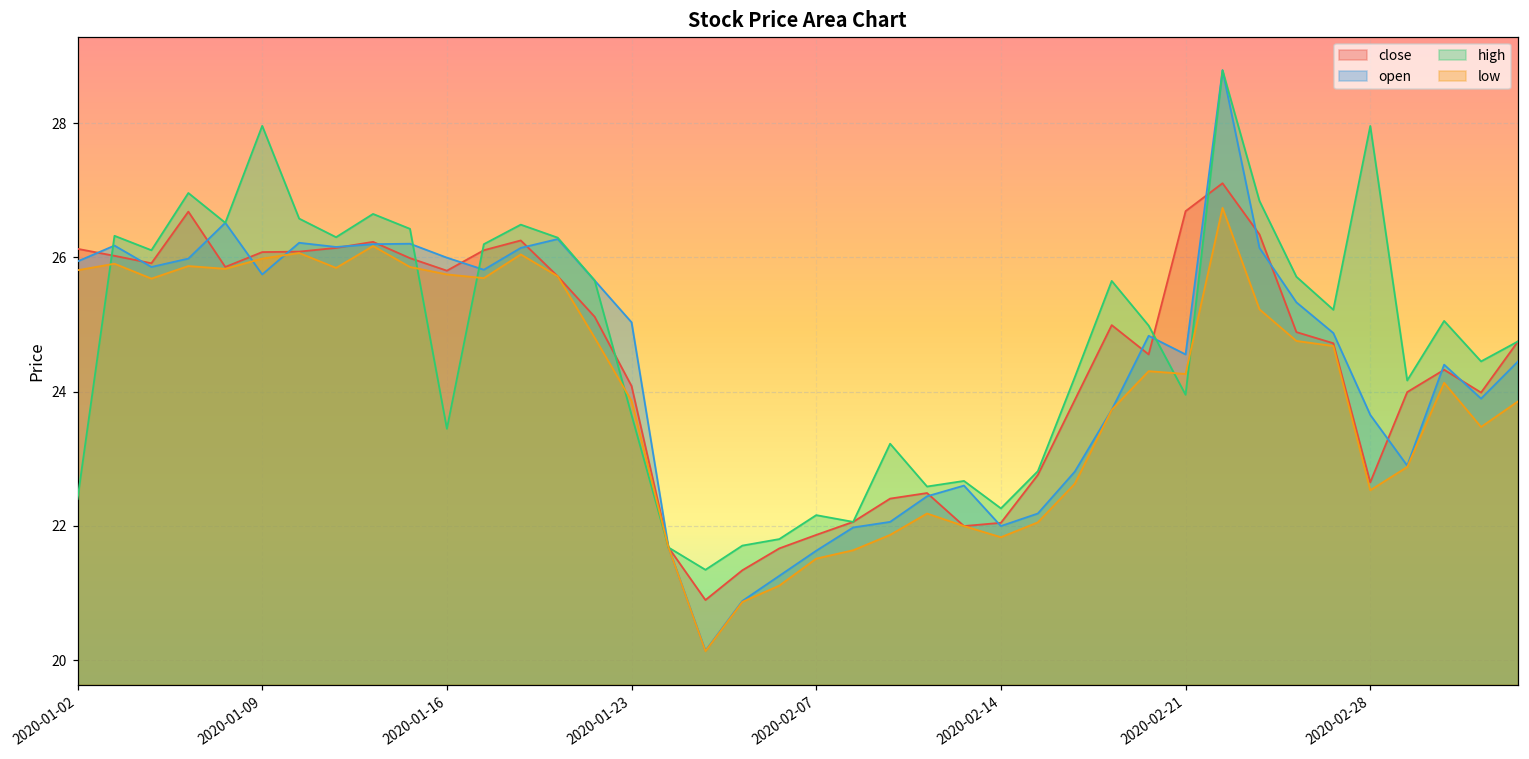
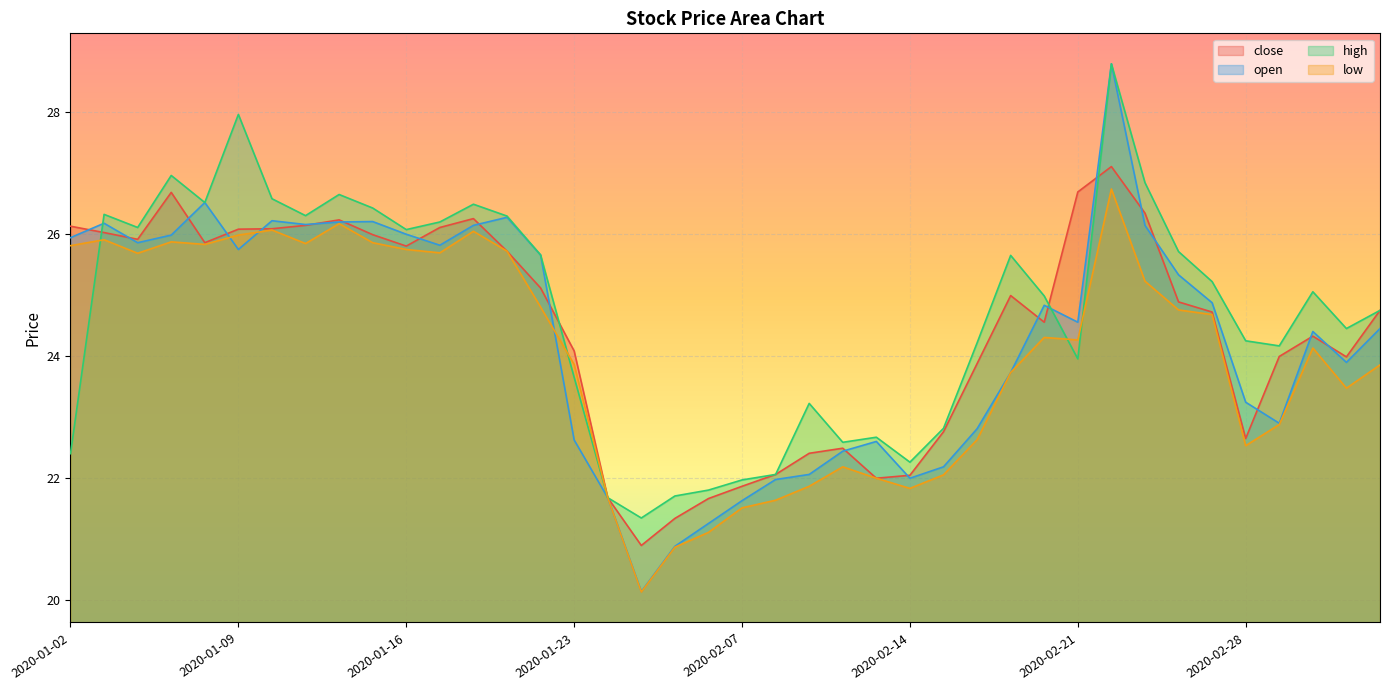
high, 2020-01-16: 23.4 -> 26.1
open, 2020-01-23: 25.0 -> 22.6
high, 2020-02-07: 22.2 -> 22.0
open, 2020-02-28: 23.7 -> 23.2
high, 2020-02-28: 28.0 -> 24.2
